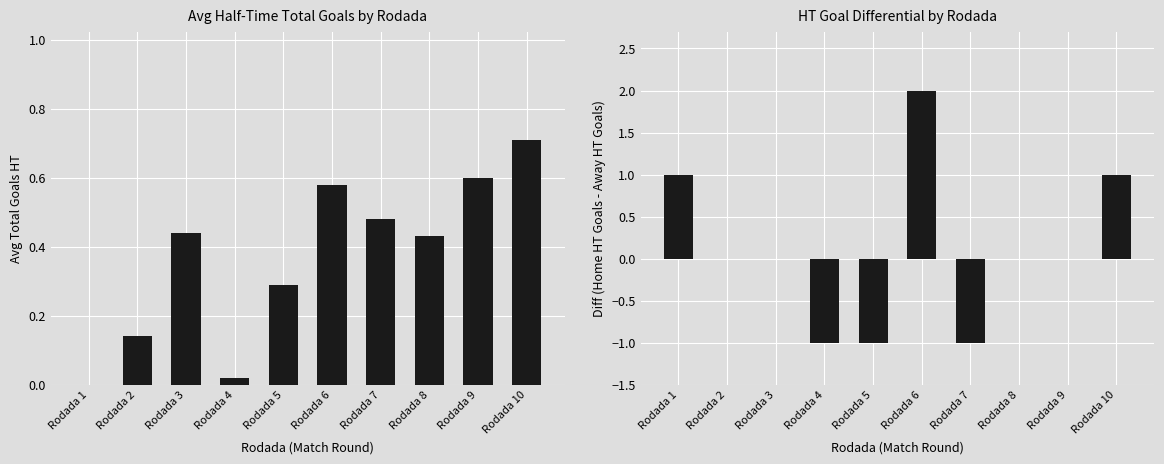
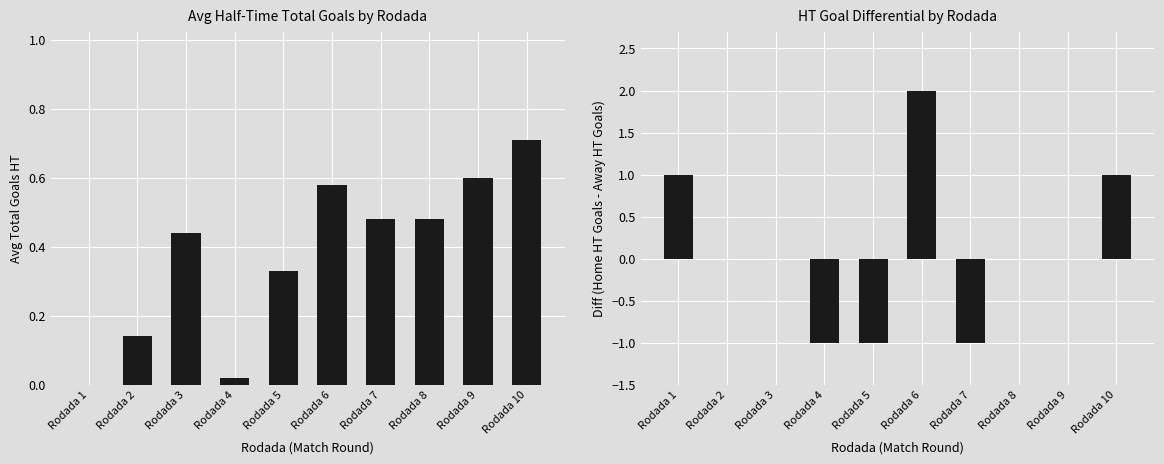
Avg Half-Time Total Goals by Rodada, Rodada 5: 0.29 -> 0.33
Avg Half-Time Total Goals by Rodada, Rodada 8: 0.43 -> 0.48
